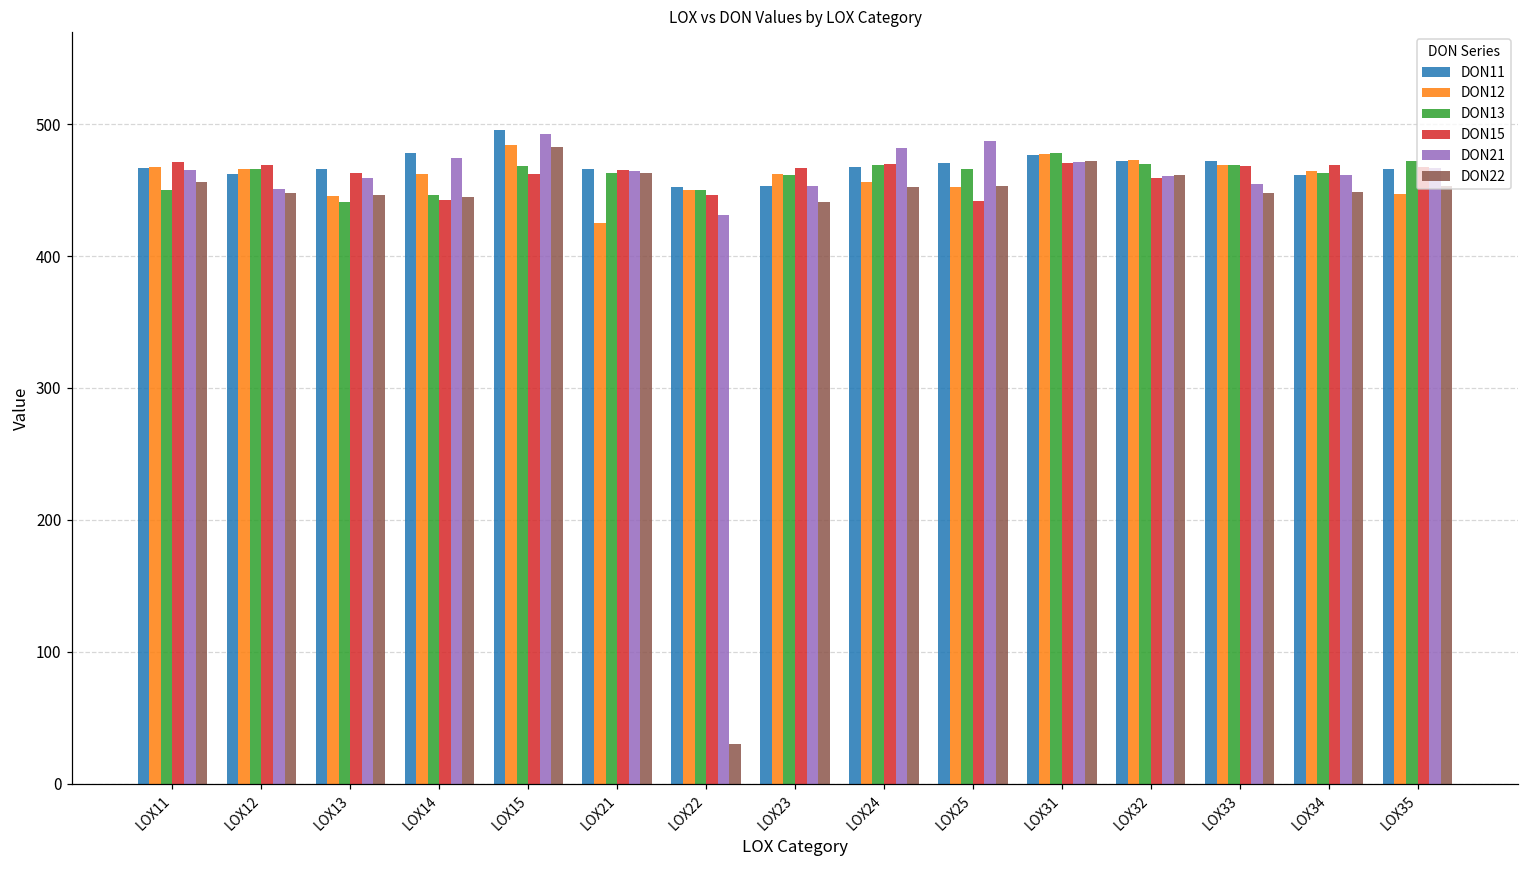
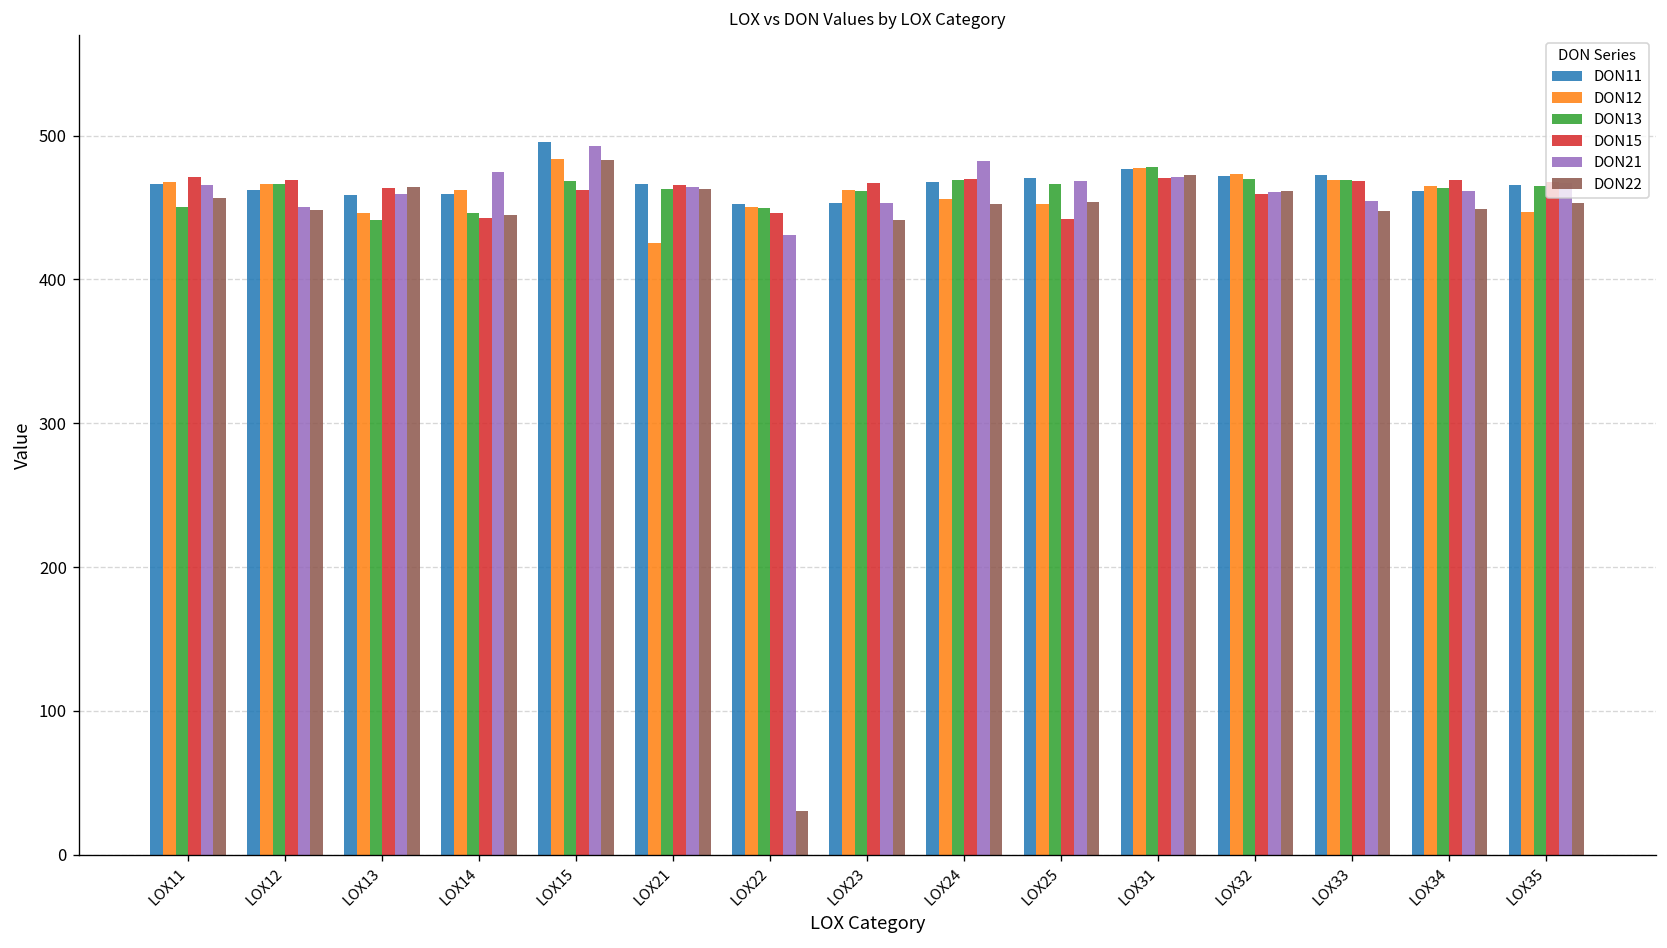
DON11, LOX13: 466 -> 459
DON22, LOX13: 446 -> 464
DON11, LOX14: 478 -> 459
DON21, LOX25: 487 -> 469
DON13, LOX35: 472 -> 465
